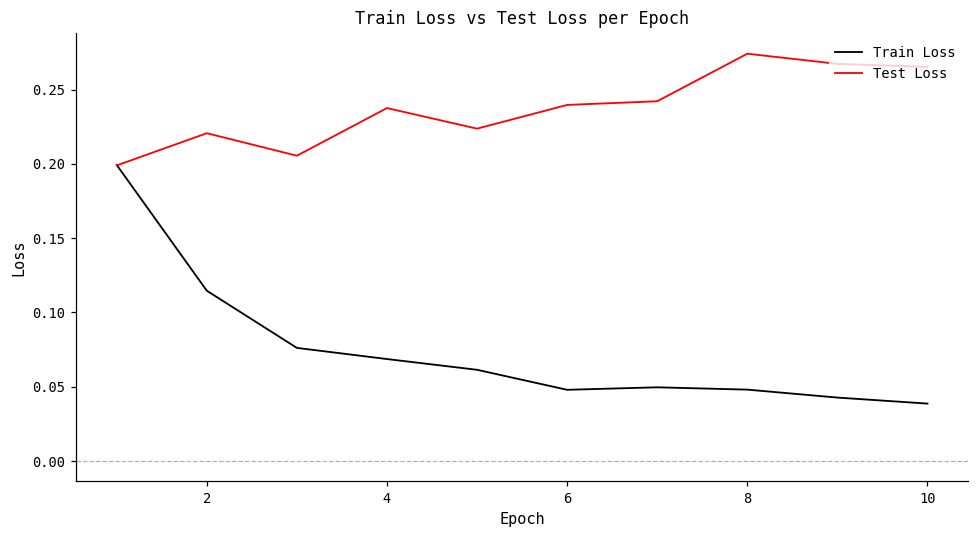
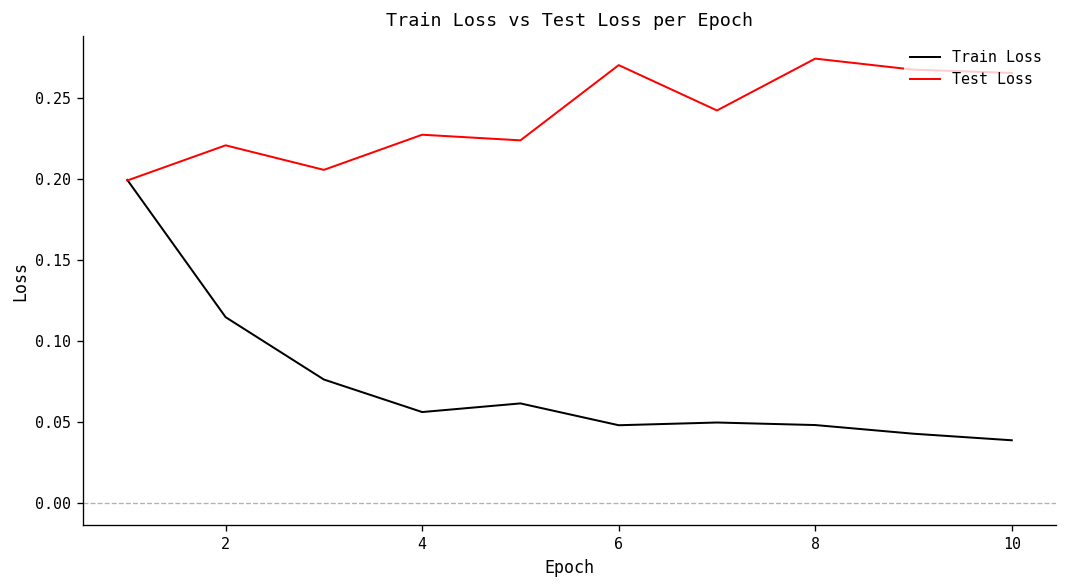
Train Loss, 4: 0.069 -> 0.056
Test Loss, 4: 0.238 -> 0.227
Test Loss, 6: 0.240 -> 0.270
